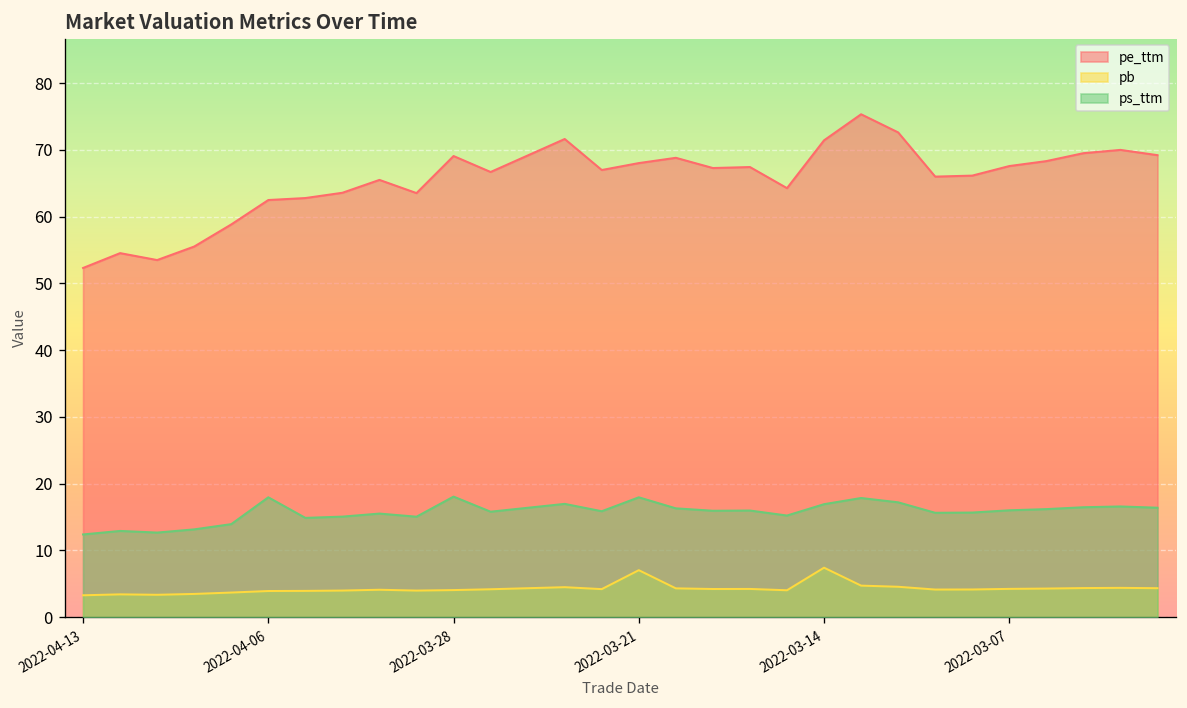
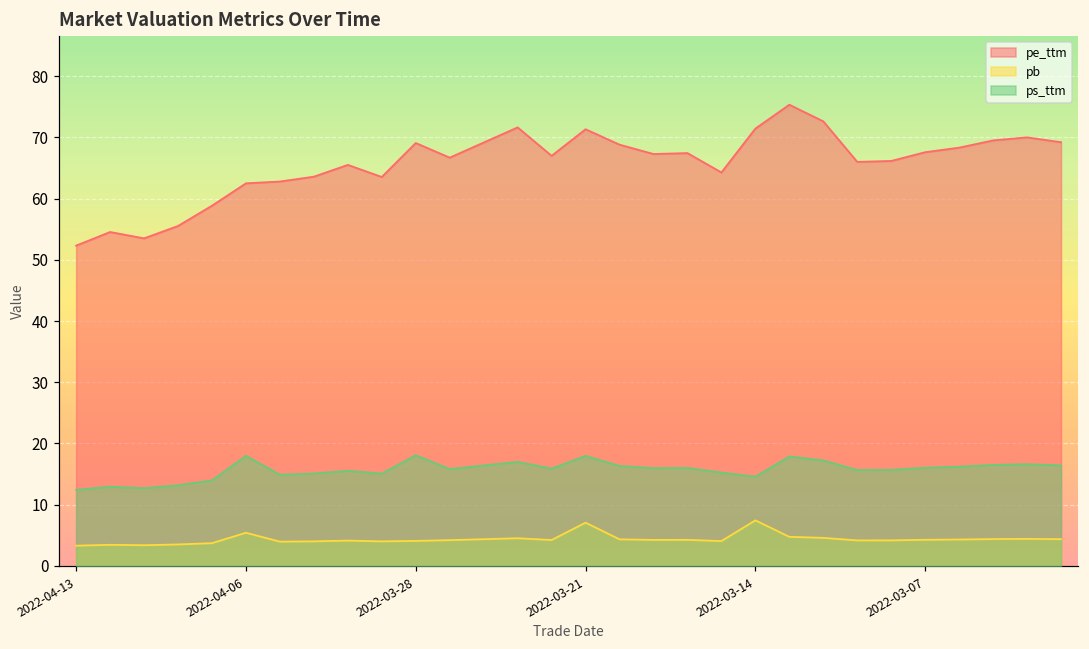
pb, 2022-04-06: 4 -> 5
pe_ttm, 2022-03-21: 68 -> 71
ps_ttm, 2022-03-14: 17 -> 15
